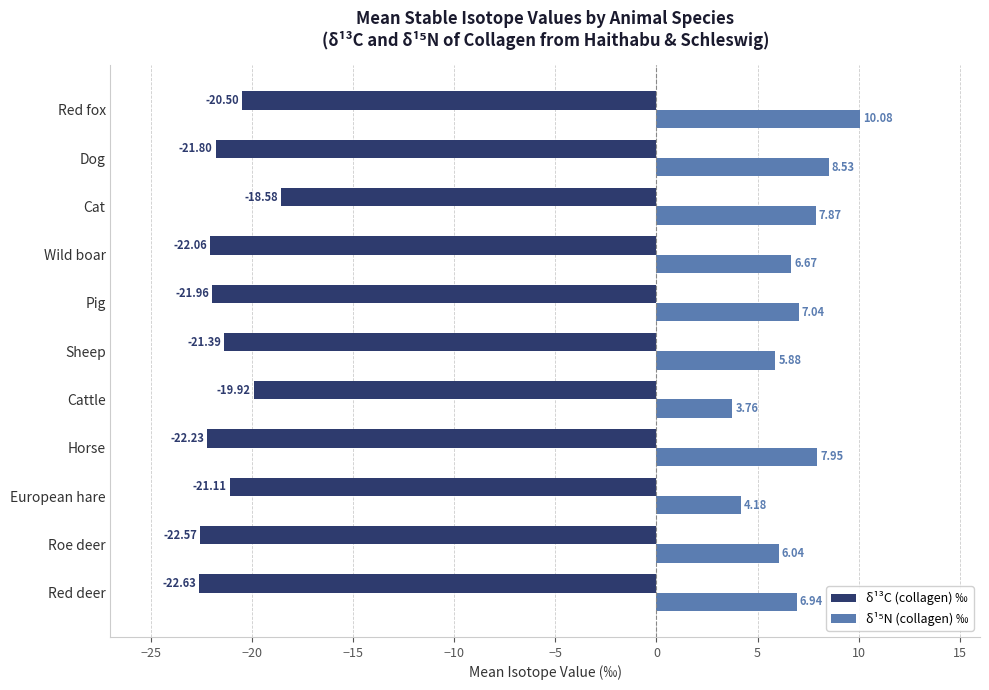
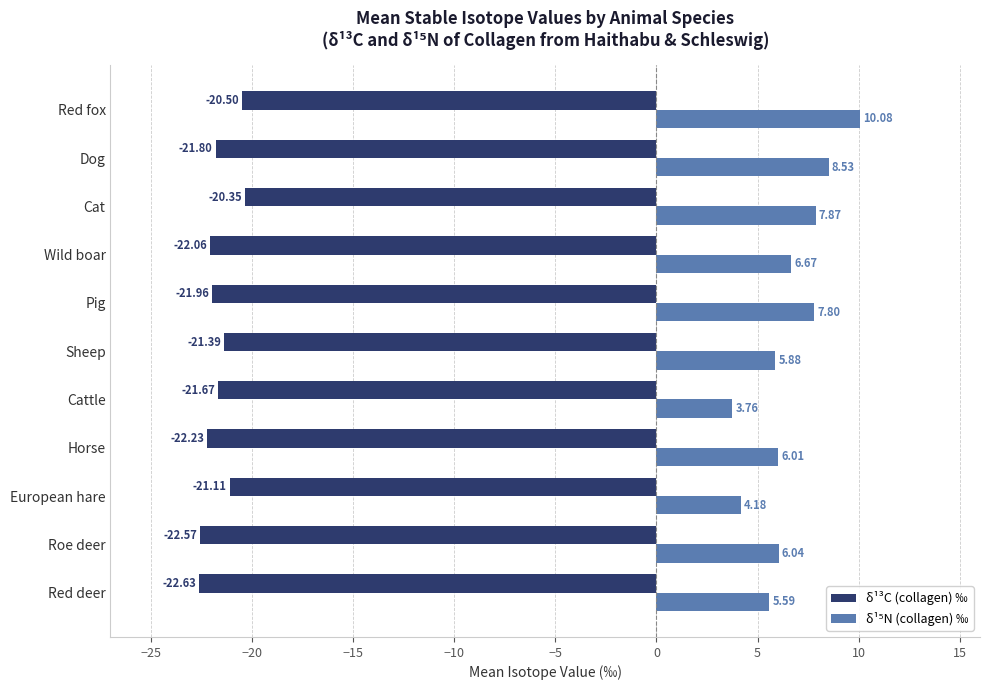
δ¹³C (collagen) ‰, Cat: -18.58 -> -20.35
δ¹⁵N (collagen) ‰, Pig: 7.04 -> 7.80
δ¹³C (collagen) ‰, Cattle: -19.92 -> -21.67
δ¹⁵N (collagen) ‰, Horse: 7.95 -> 6.01
δ¹⁵N (collagen) ‰, Red deer: 6.94 -> 5.59
